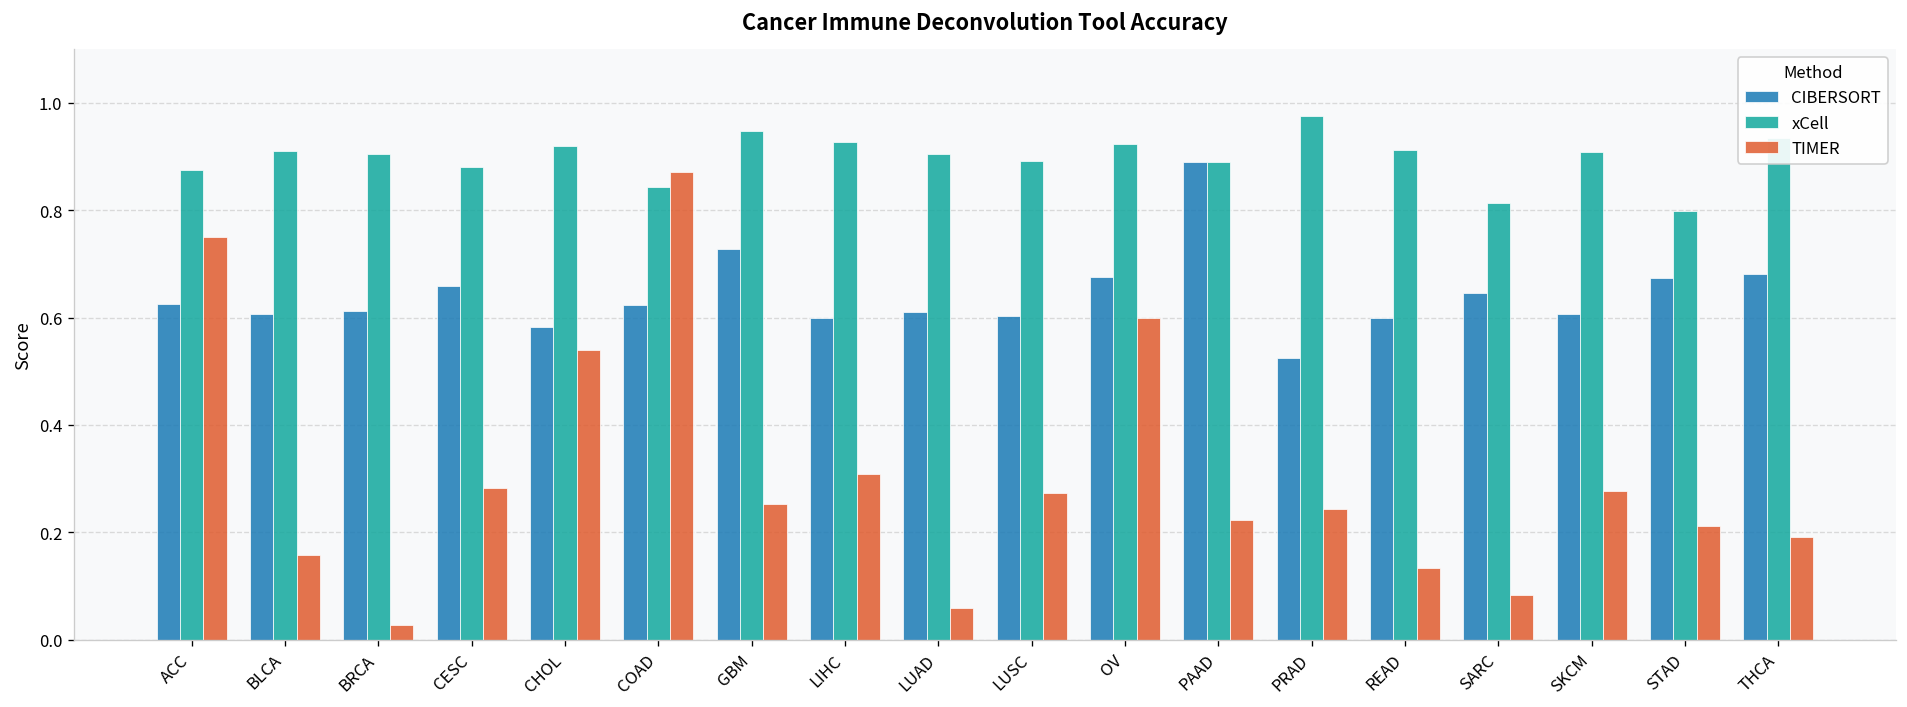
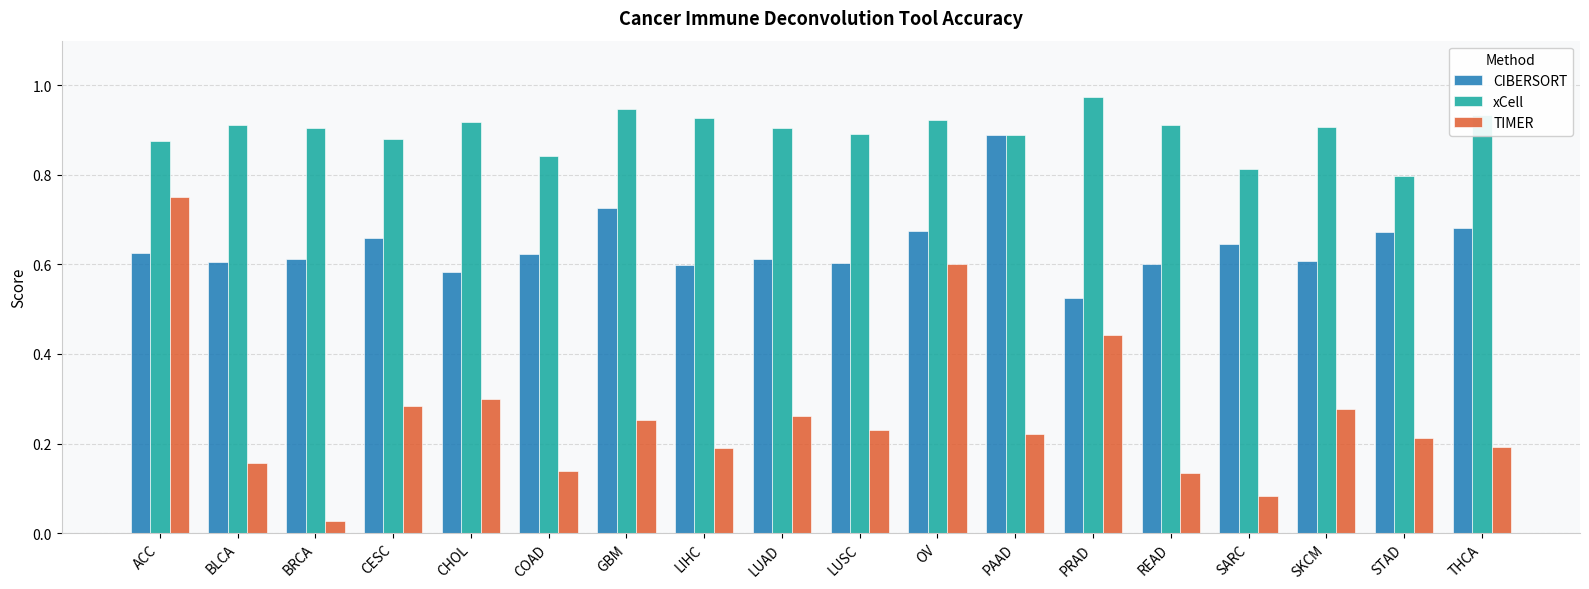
TIMER, CHOL: 0.54 -> 0.30
TIMER, COAD: 0.87 -> 0.14
TIMER, LIHC: 0.31 -> 0.19
TIMER, LUAD: 0.06 -> 0.26
TIMER, LUSC: 0.27 -> 0.23
TIMER, PRAD: 0.24 -> 0.44
